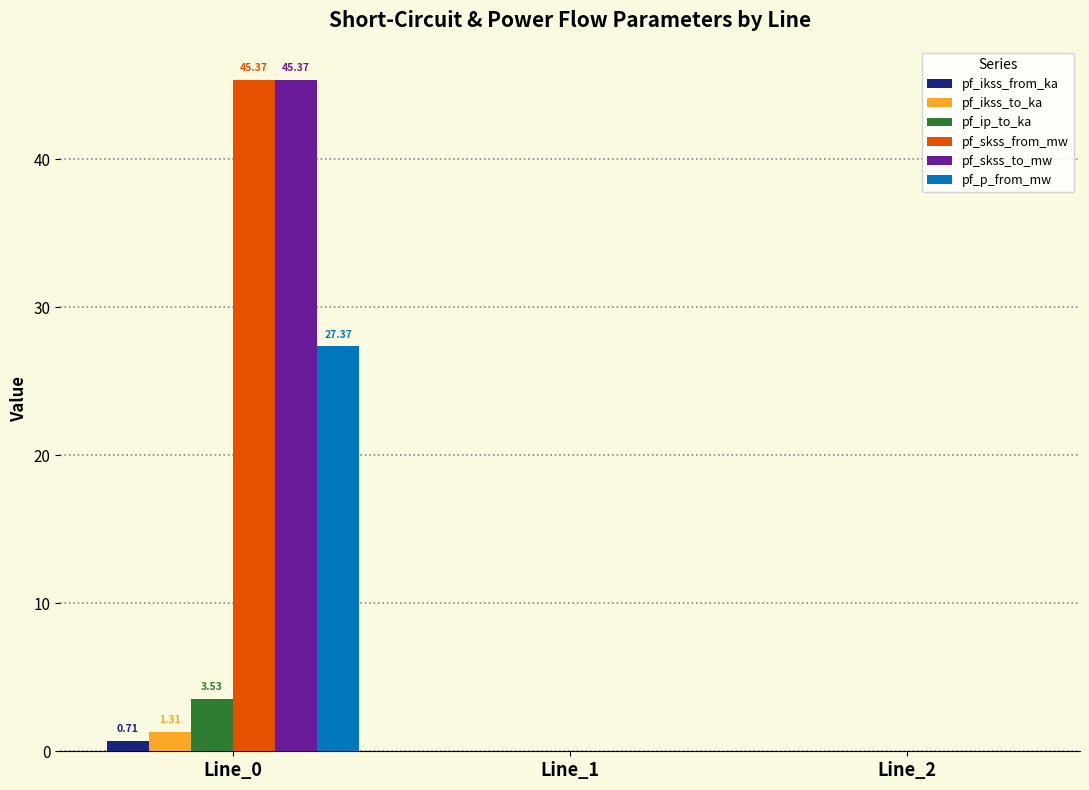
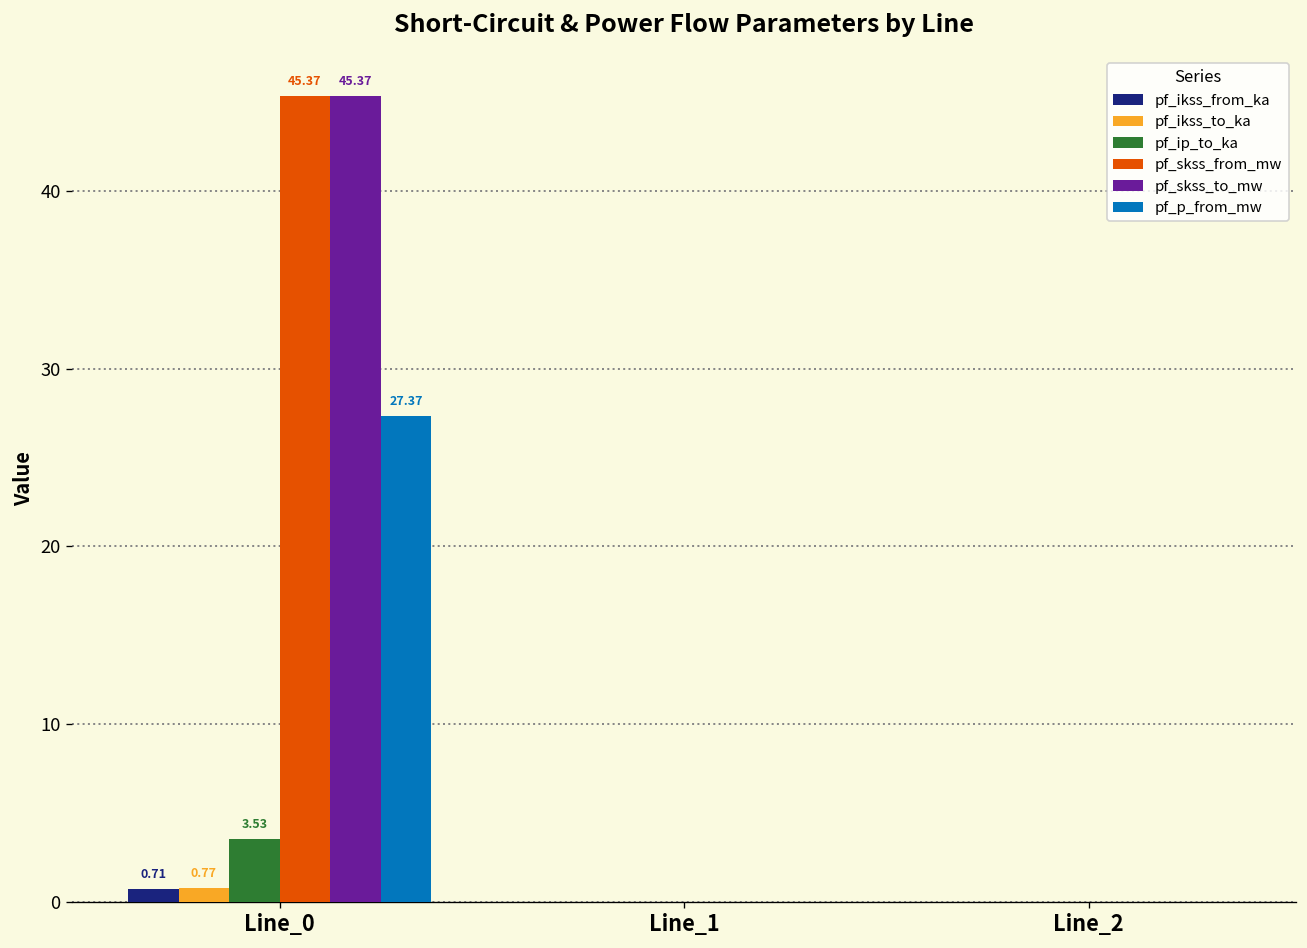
pf_ikss_to_ka, Line_0: 1.31 -> 0.77
